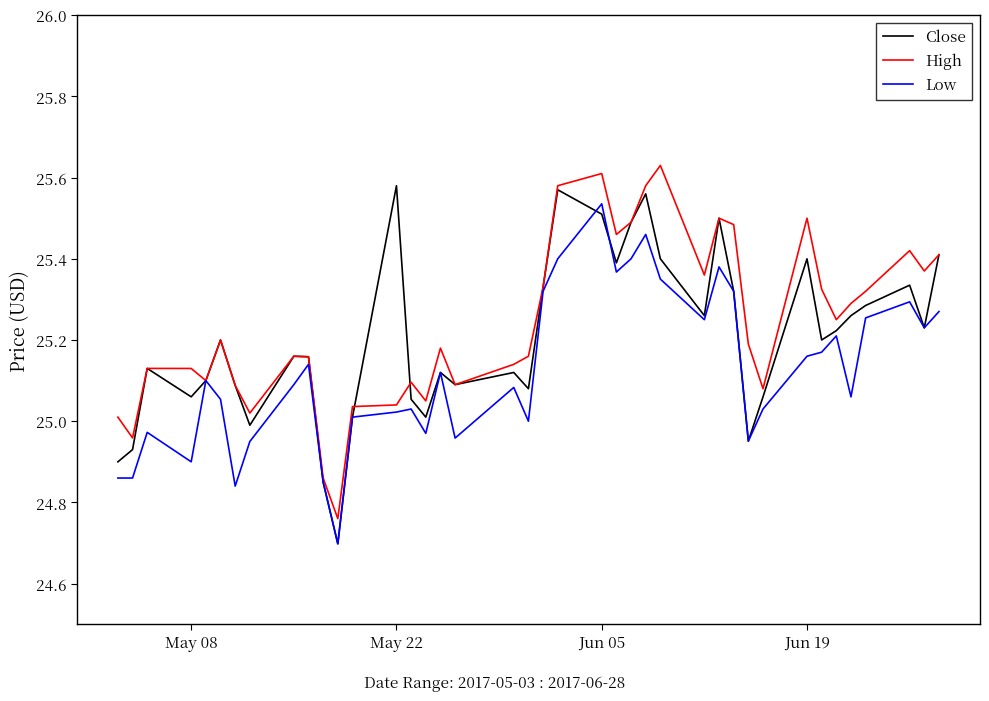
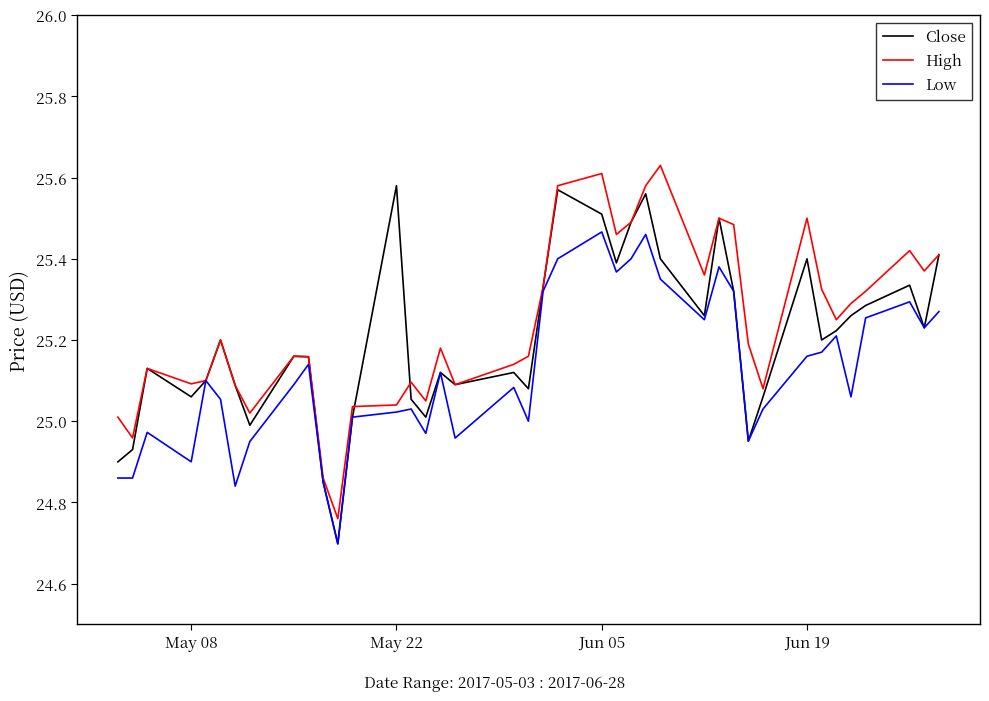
High, May 08: 25.13 -> 25.09
Low, Jun 05: 25.54 -> 25.47
